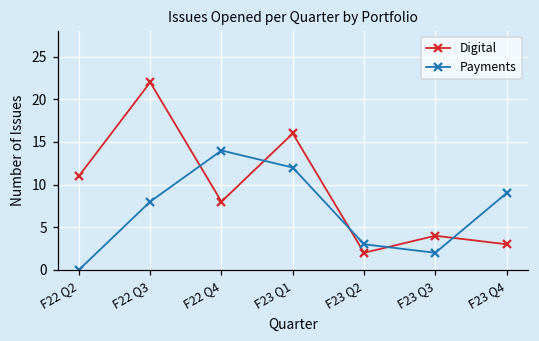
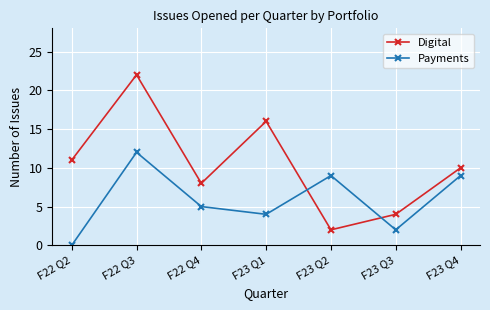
Payments, F22 Q3: 8 -> 12
Payments, F22 Q4: 14 -> 5
Payments, F23 Q1: 12 -> 4
Payments, F23 Q2: 3 -> 9
Digital, F23 Q4: 3 -> 10
